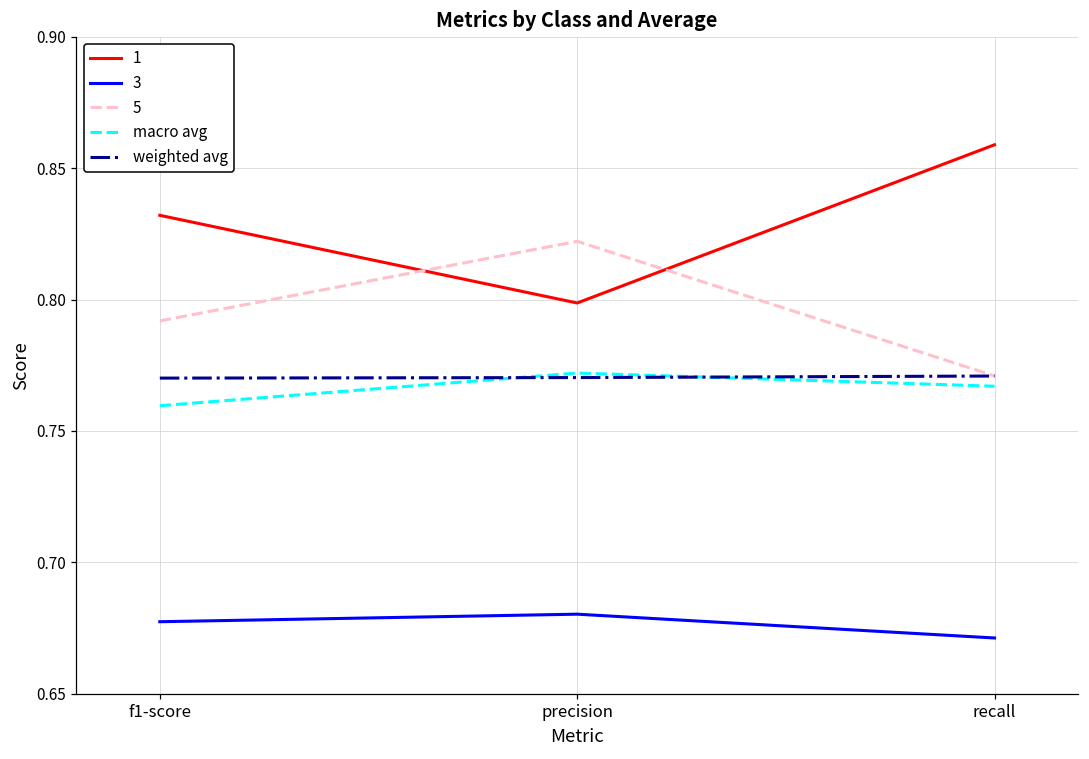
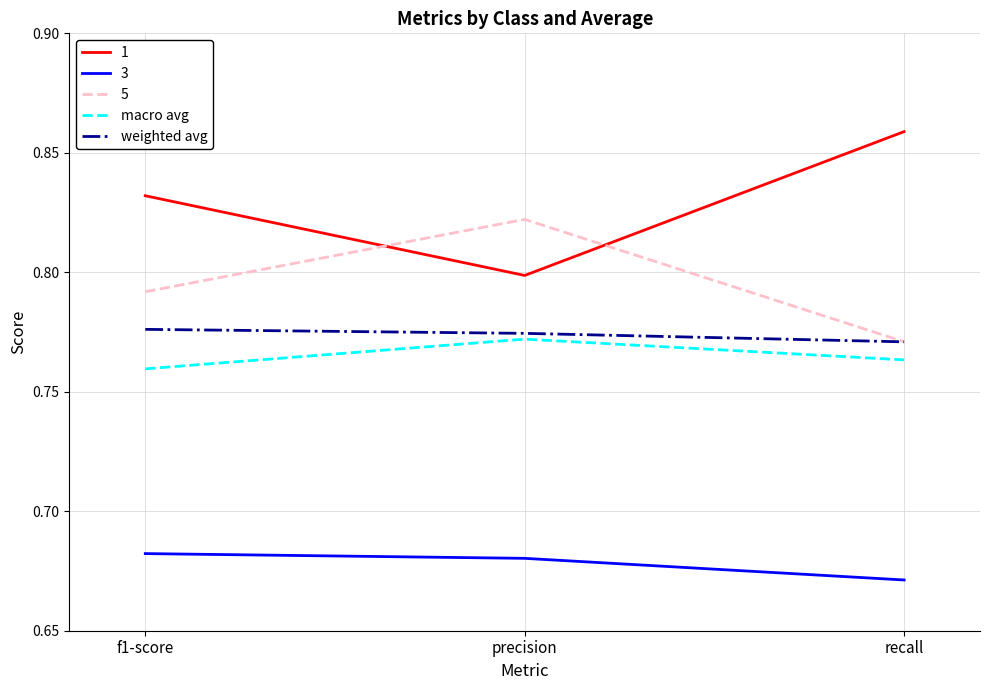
3, f1-score: 0.677 -> 0.682
weighted avg, f1-score: 0.770 -> 0.776
weighted avg, precision: 0.770 -> 0.774
macro avg, recall: 0.767 -> 0.763
